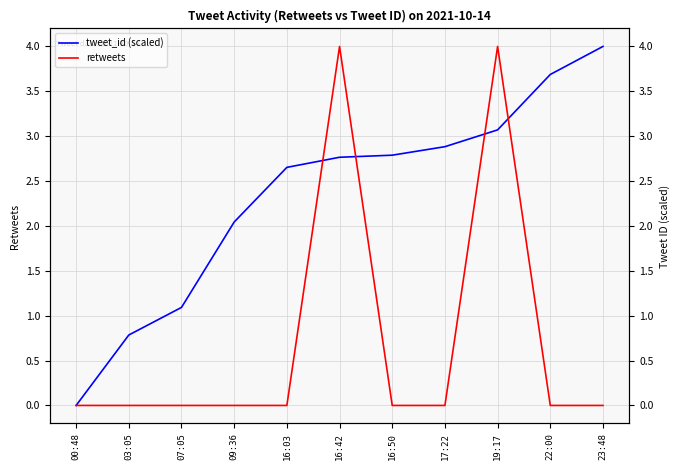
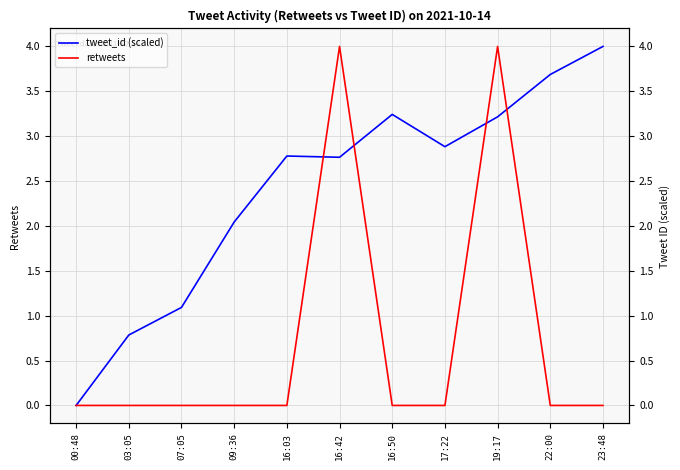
tweet_id (scaled), 16:03: 2.7 -> 2.8
tweet_id (scaled), 16:50: 2.8 -> 3.2
tweet_id (scaled), 19:17: 3.1 -> 3.2
